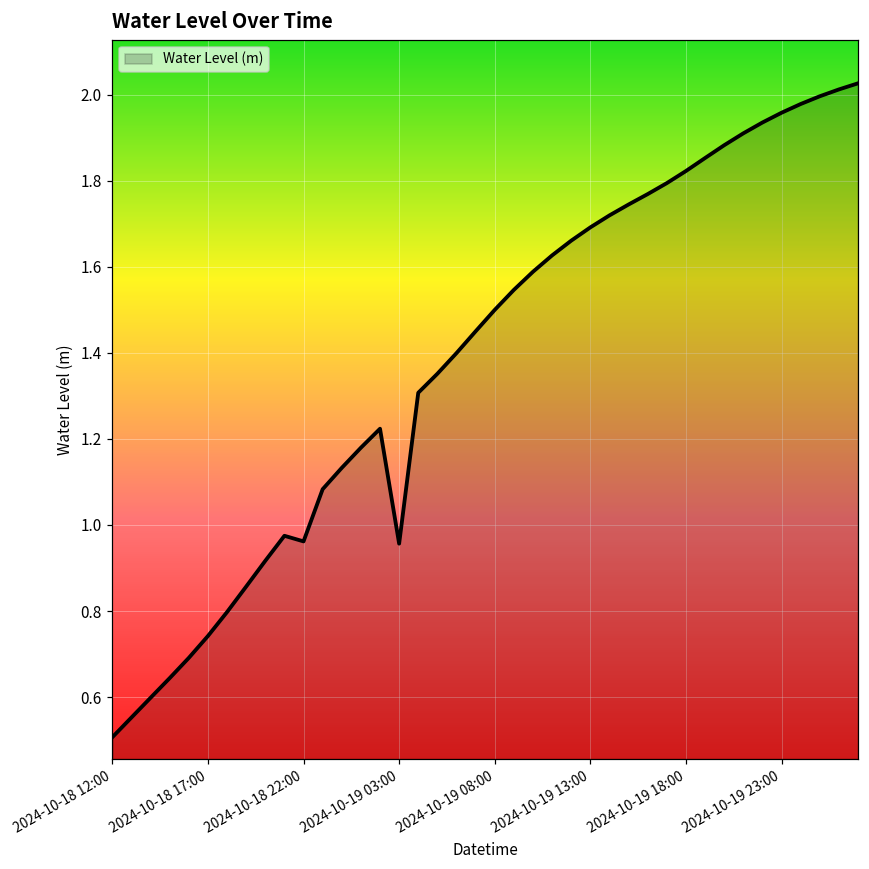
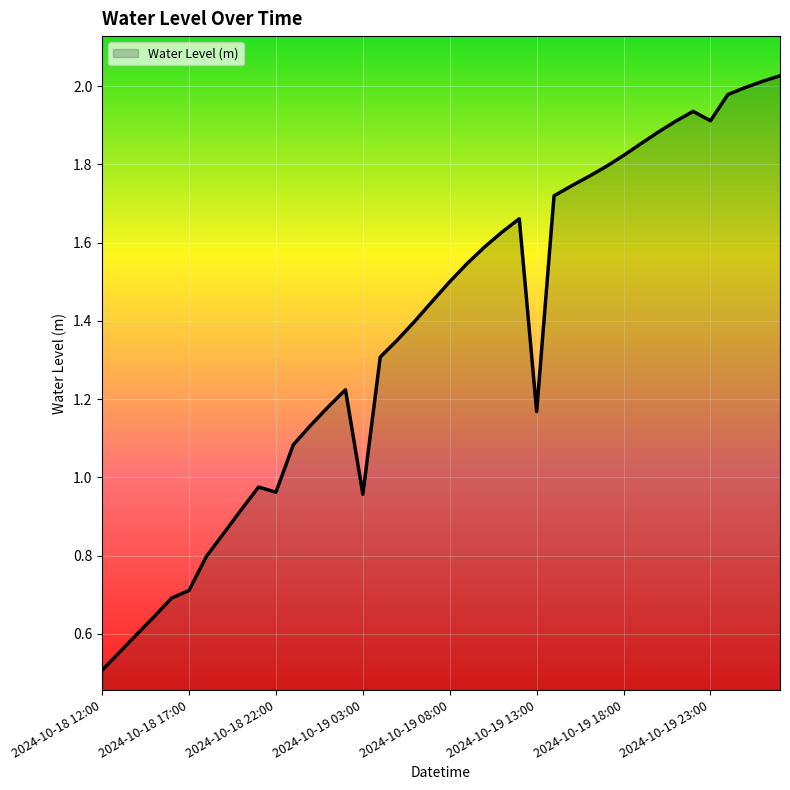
2024-10-18 17:00: 0.74 -> 0.71
2024-10-19 13:00: 1.69 -> 1.17
2024-10-19 23:00: 1.96 -> 1.91
